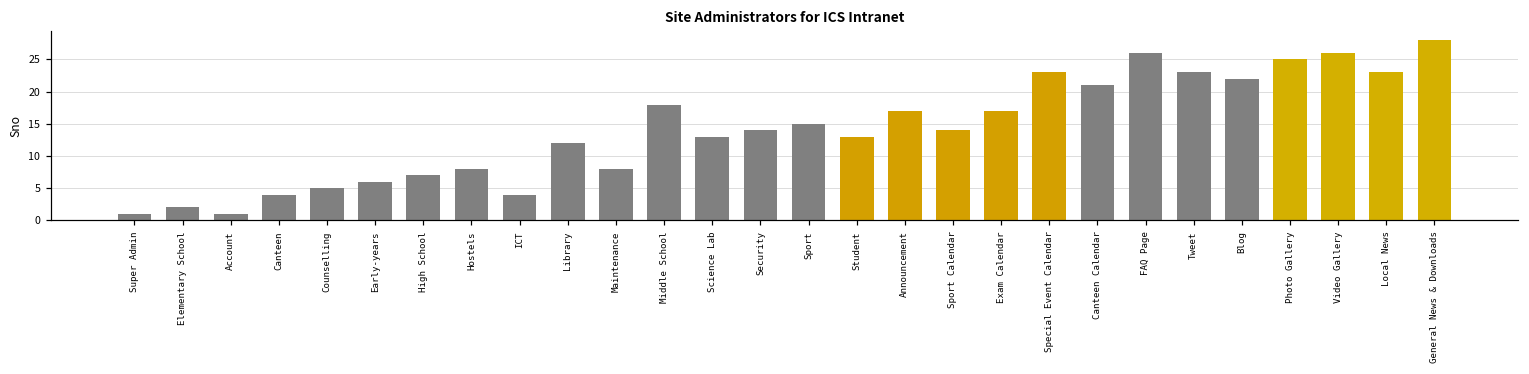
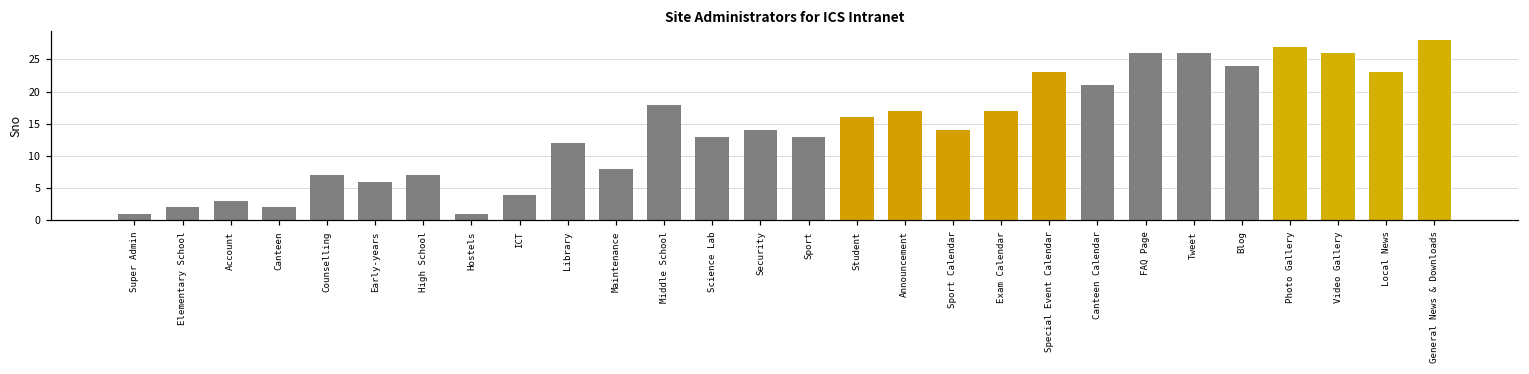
Account: 1 -> 3
Canteen: 4 -> 2
Counselling: 5 -> 7
Hostels: 8 -> 1
Sport: 15 -> 13
Student: 13 -> 16
Tweet: 23 -> 26
Blog: 22 -> 24
Photo Gallery: 25 -> 27
